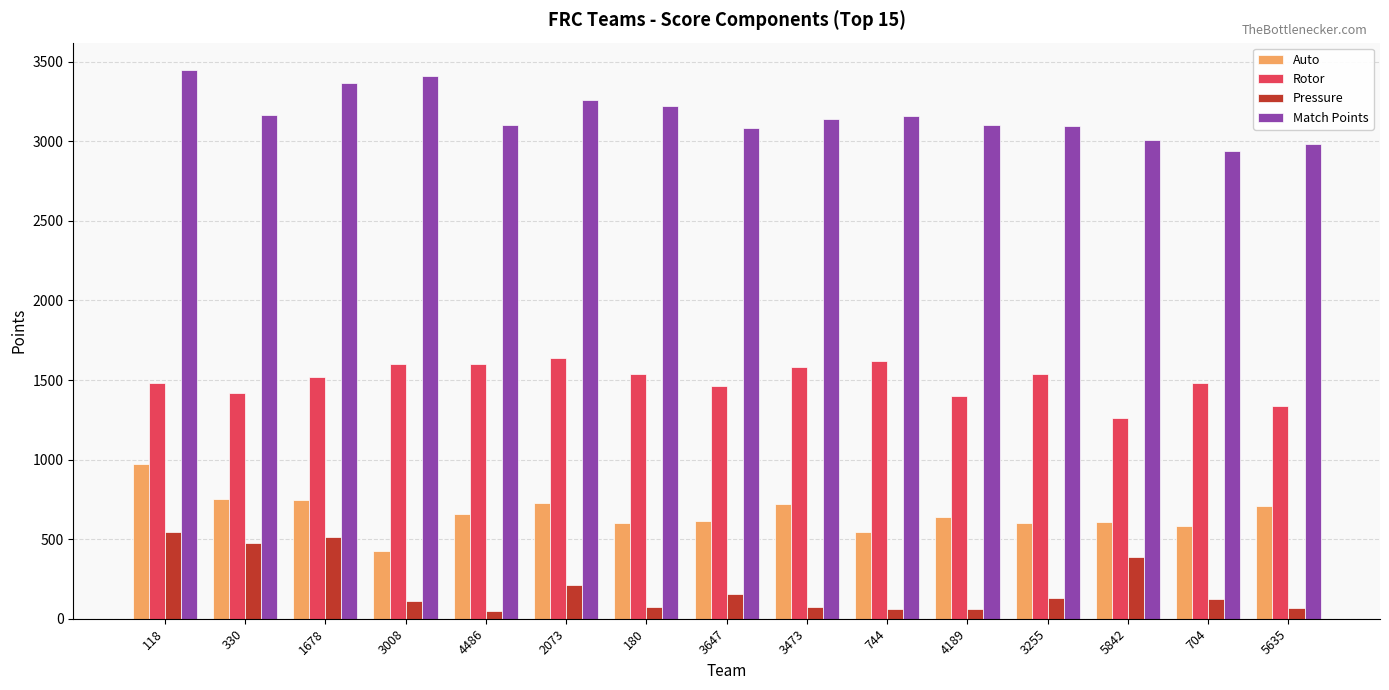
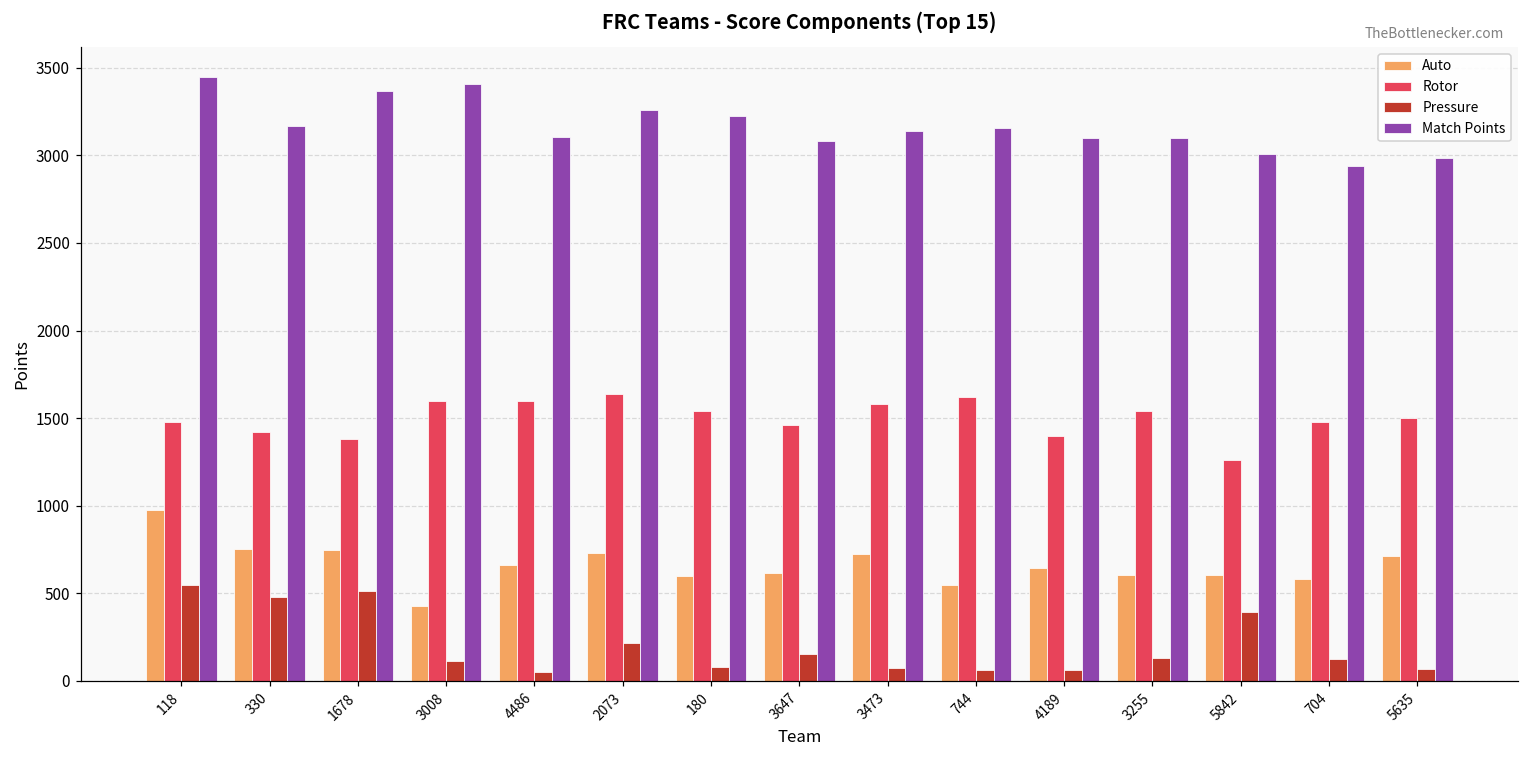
Rotor, 1678: 1520 -> 1380
Rotor, 5635: 1340 -> 1500
